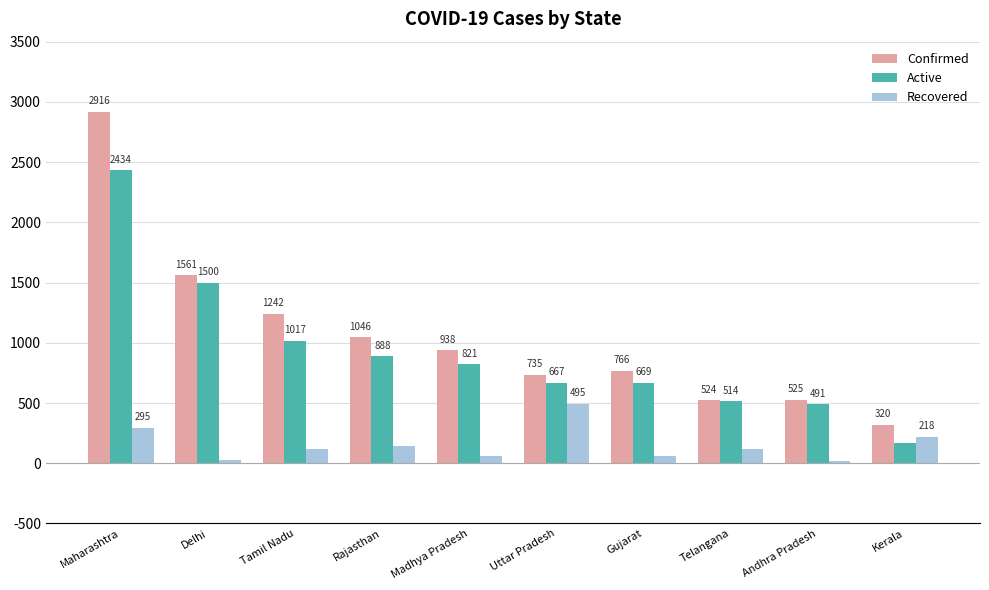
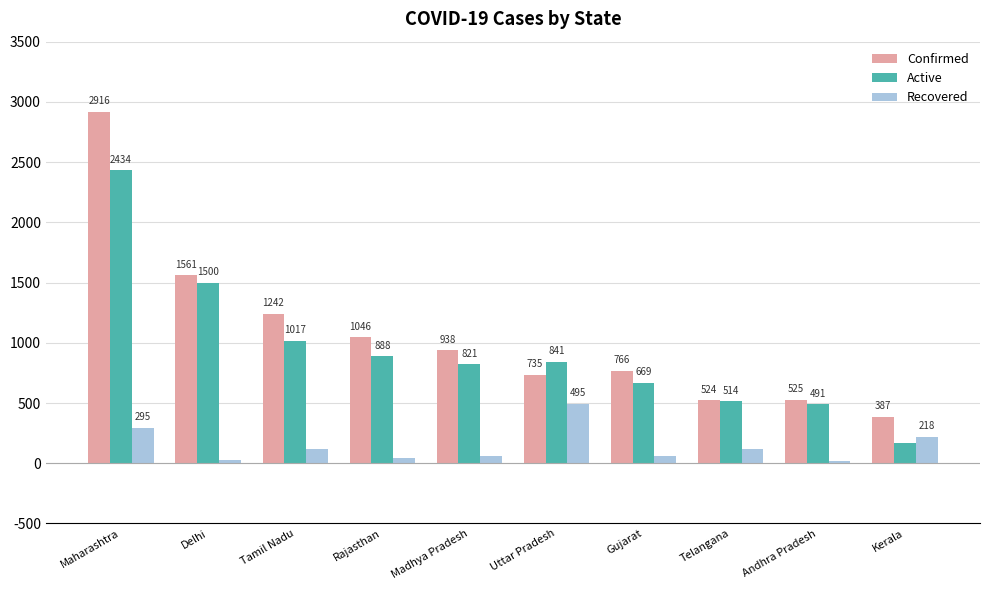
Recovered, Rajasthan: 150 -> 50
Active, Uttar Pradesh: 667 -> 841
Confirmed, Kerala: 320 -> 387
